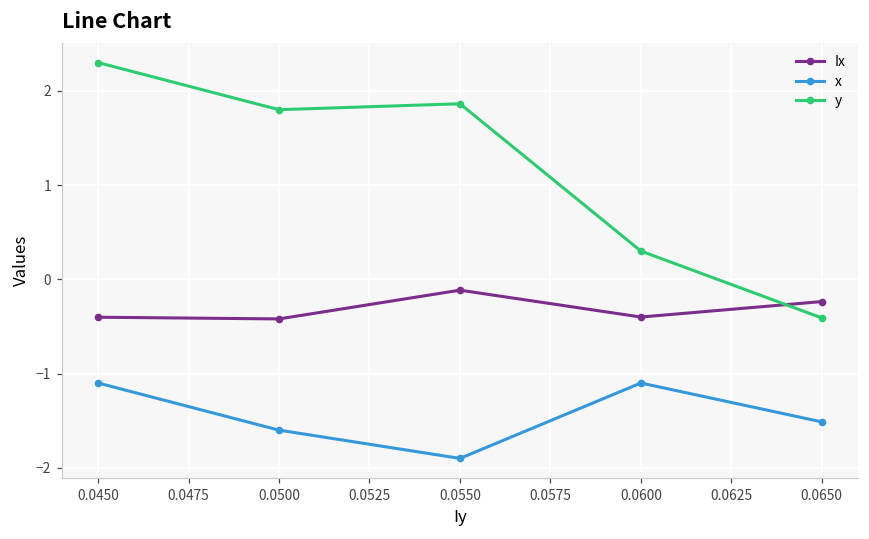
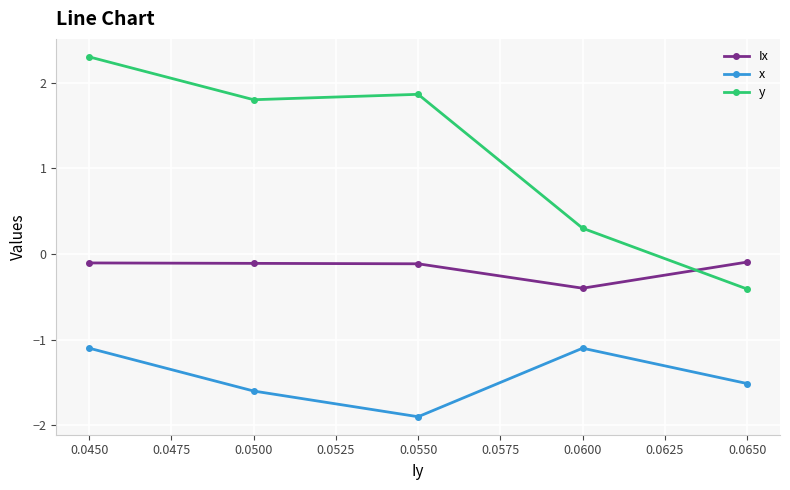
Ix, 0.0450: -0.4 -> -0.1
Ix, 0.0500: -0.4 -> -0.1
Ix, 0.0650: -0.2 -> -0.1
